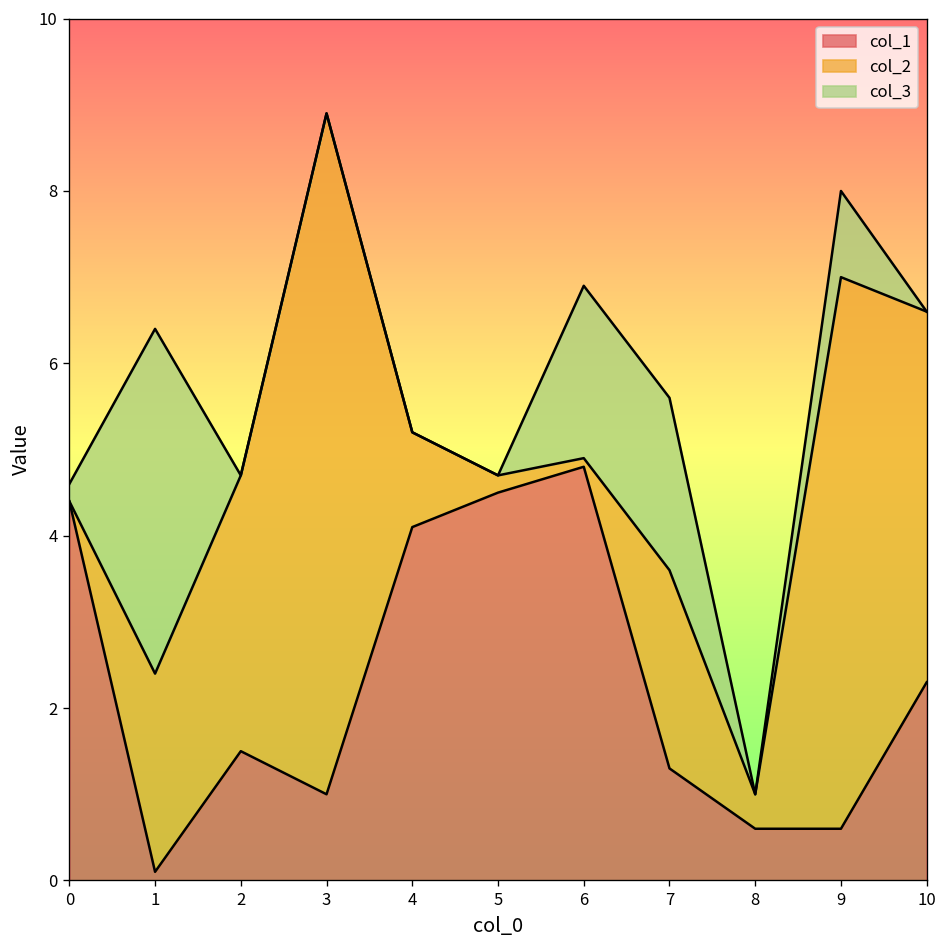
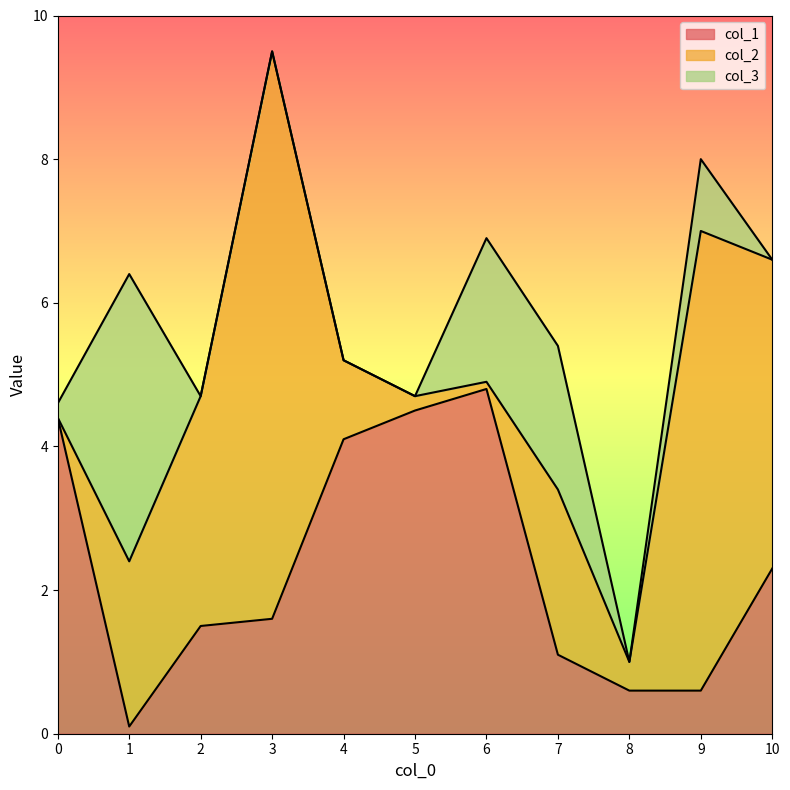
col_1, 3: 1.0 -> 1.6
col_1, 7: 1.3 -> 1.1
